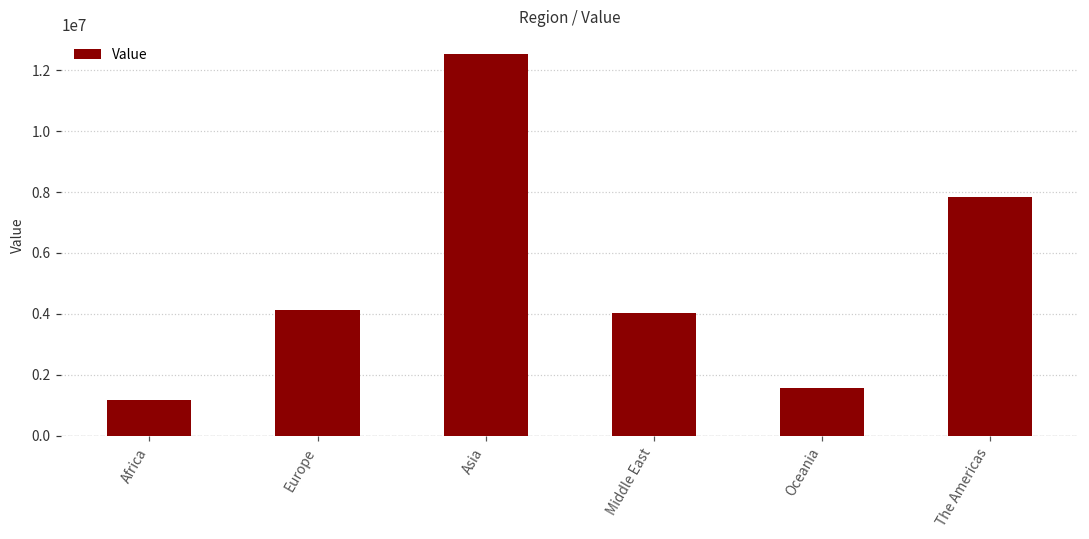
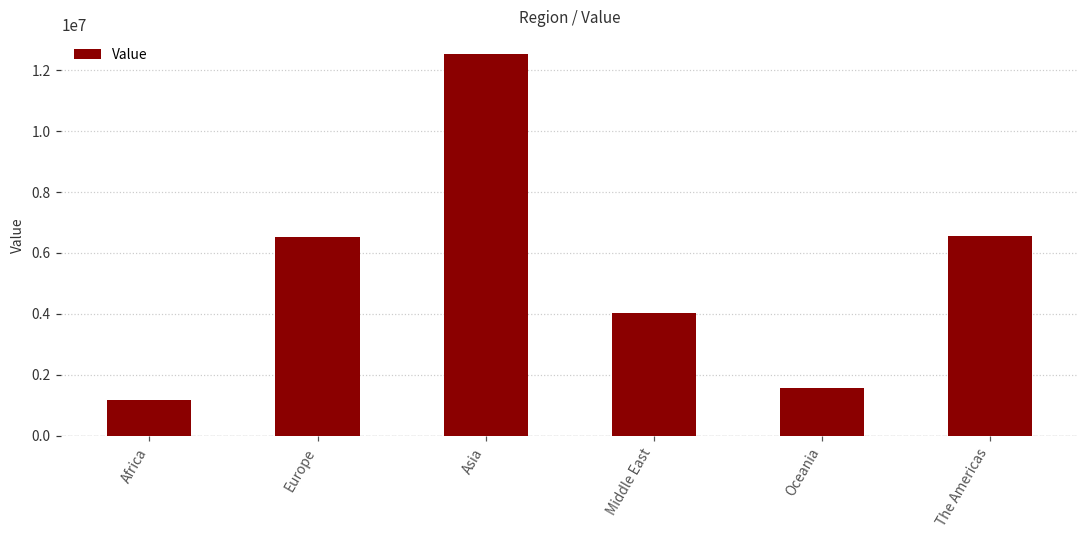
Europe: 4100000 -> 6500000
The Americas: 7800000 -> 6600000
